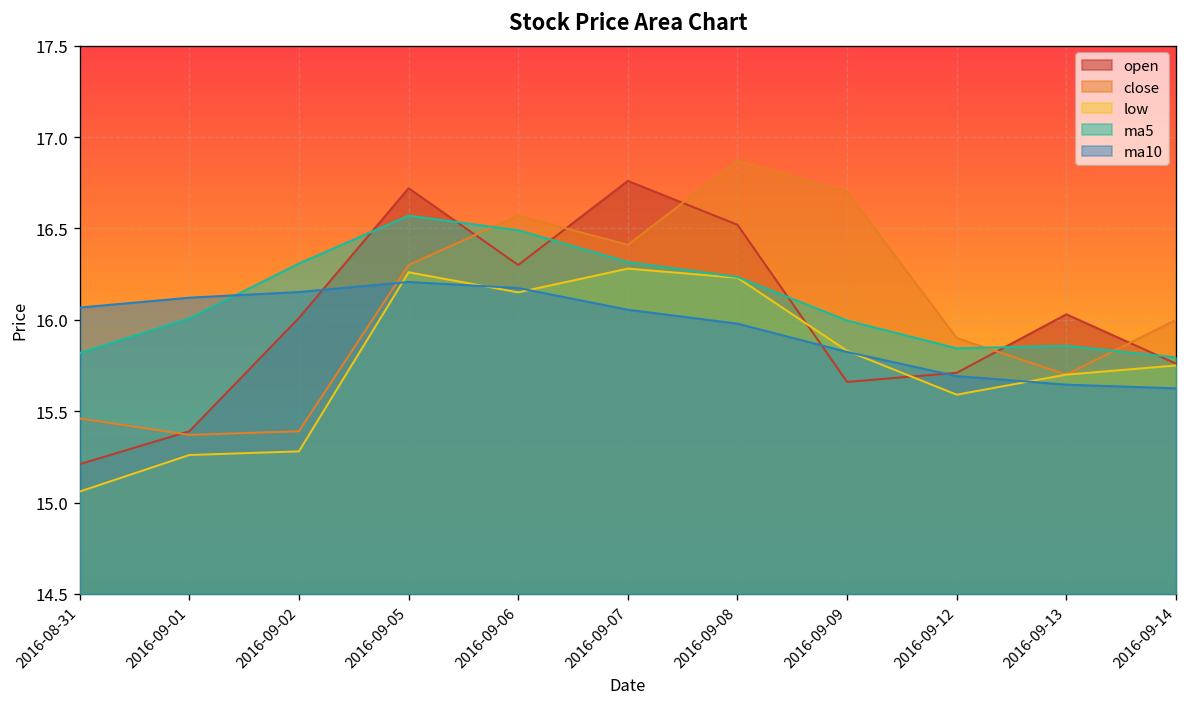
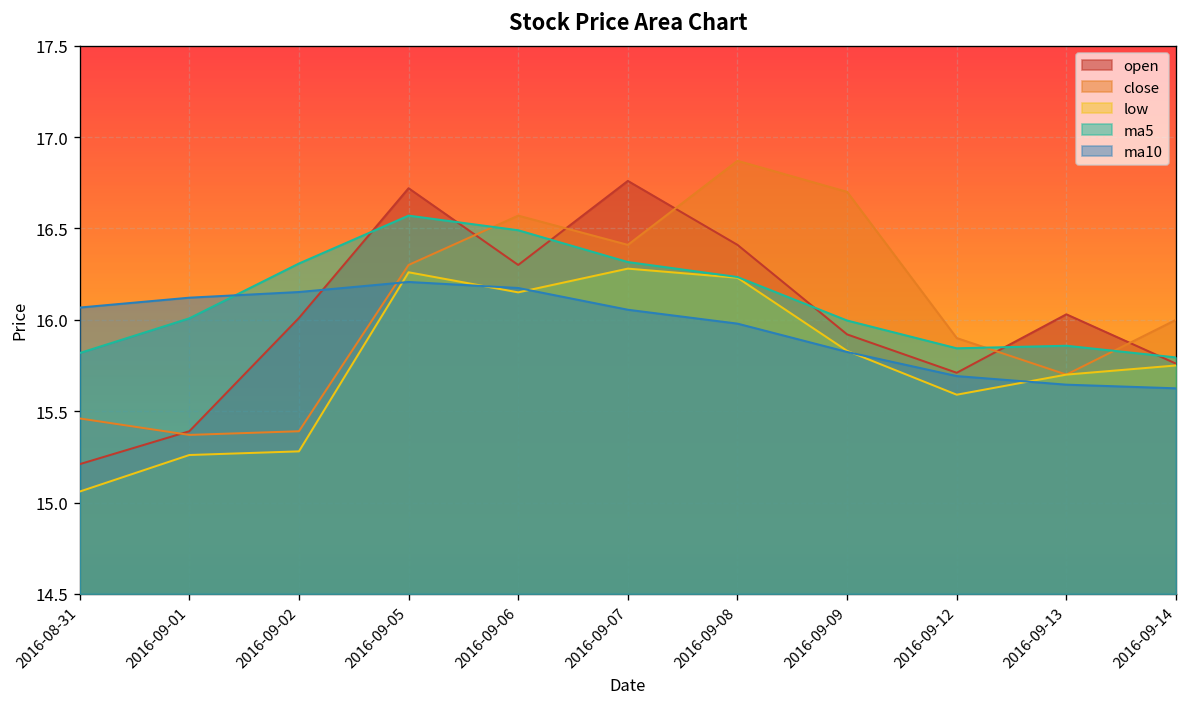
open, 2016-09-08: 16.52 -> 16.41
open, 2016-09-09: 15.66 -> 15.92
